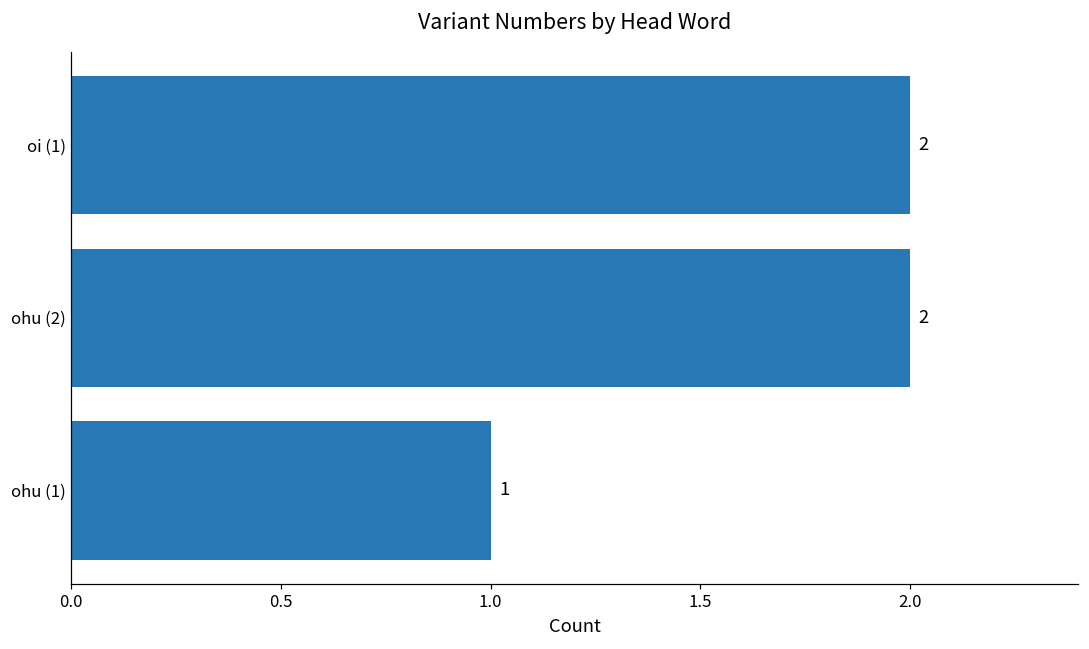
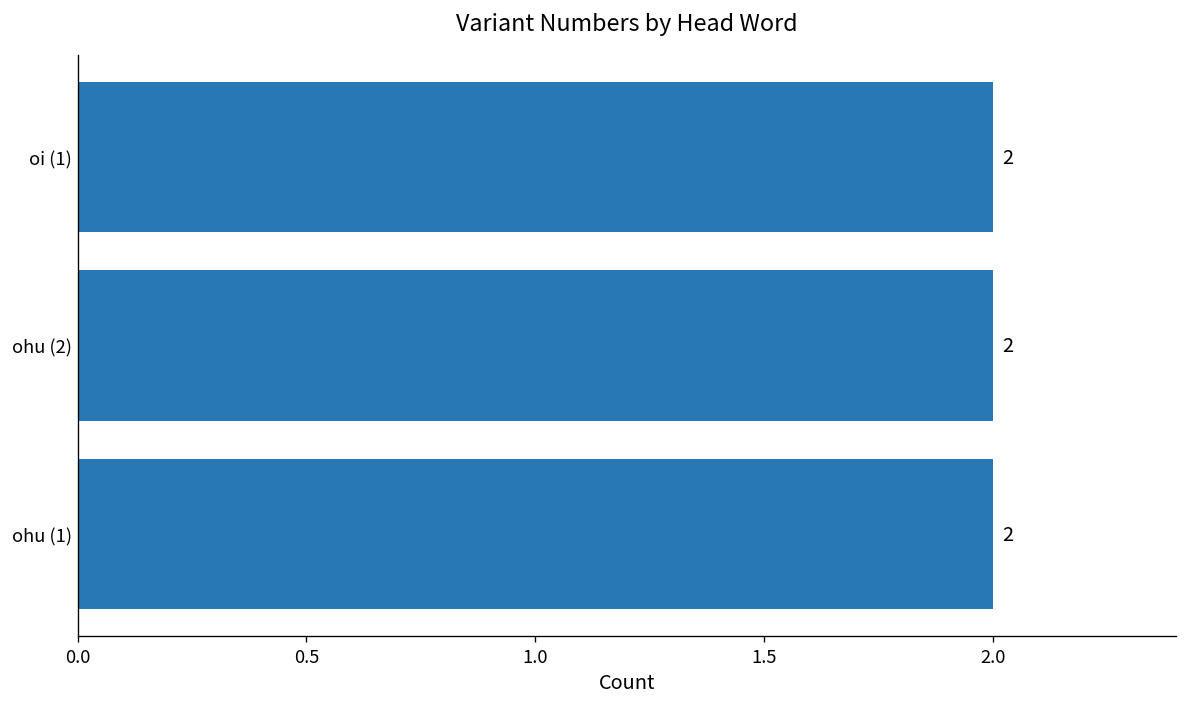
ohu (1): 1 -> 2
